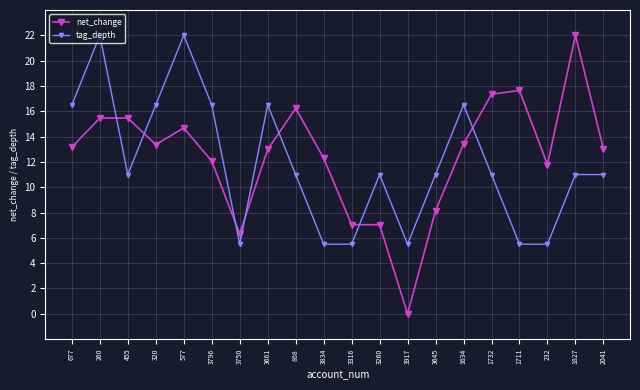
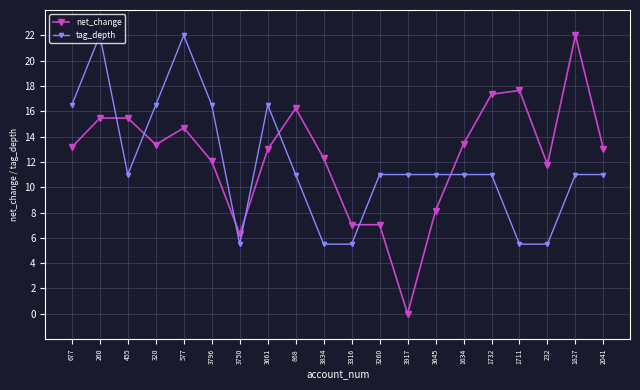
tag_depth, 3917: 5.5 -> 11.0
tag_depth, 1634: 16.5 -> 11.0
